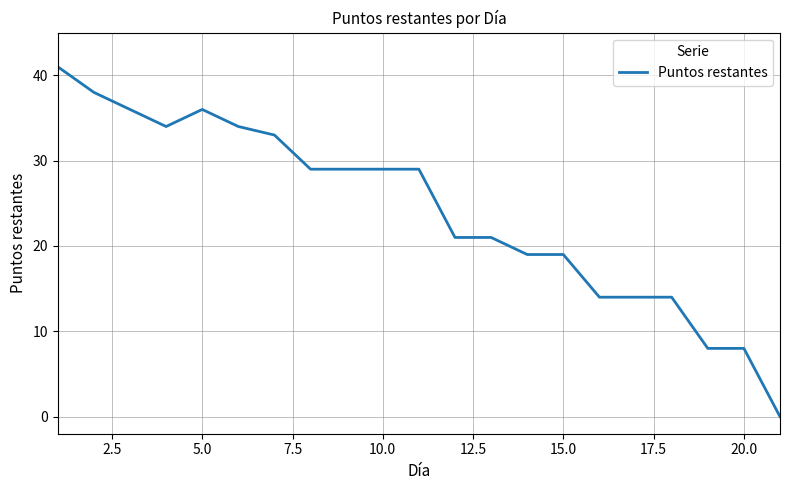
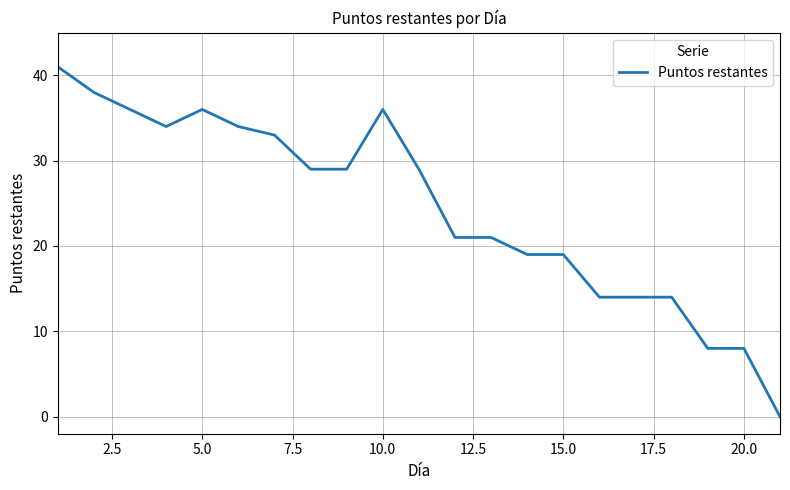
10.0: 29 -> 36
